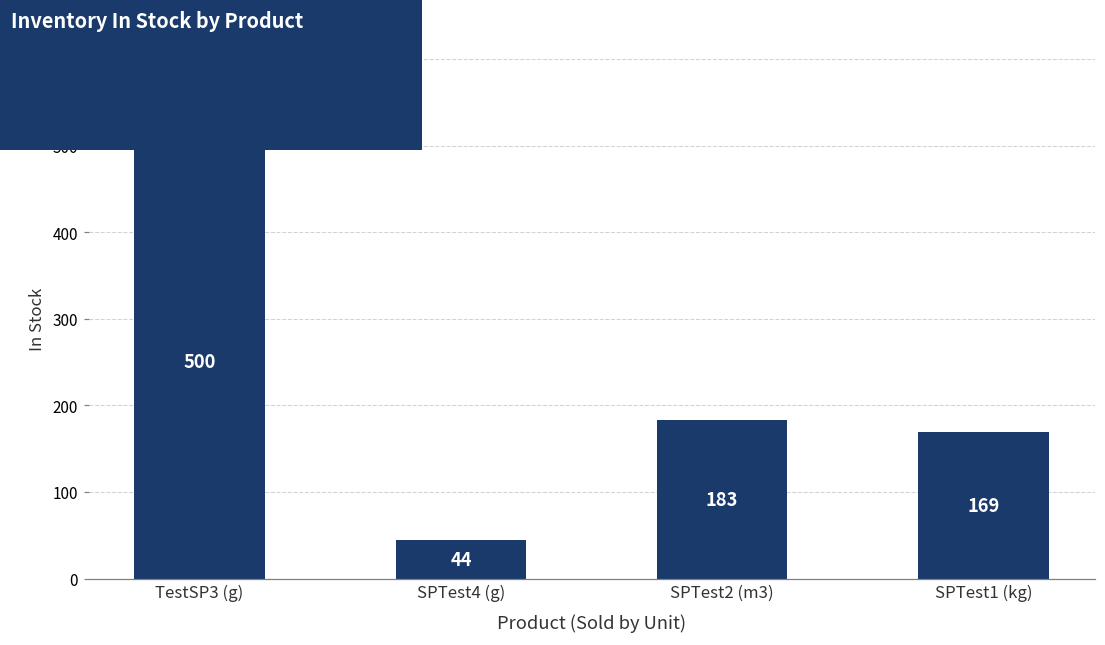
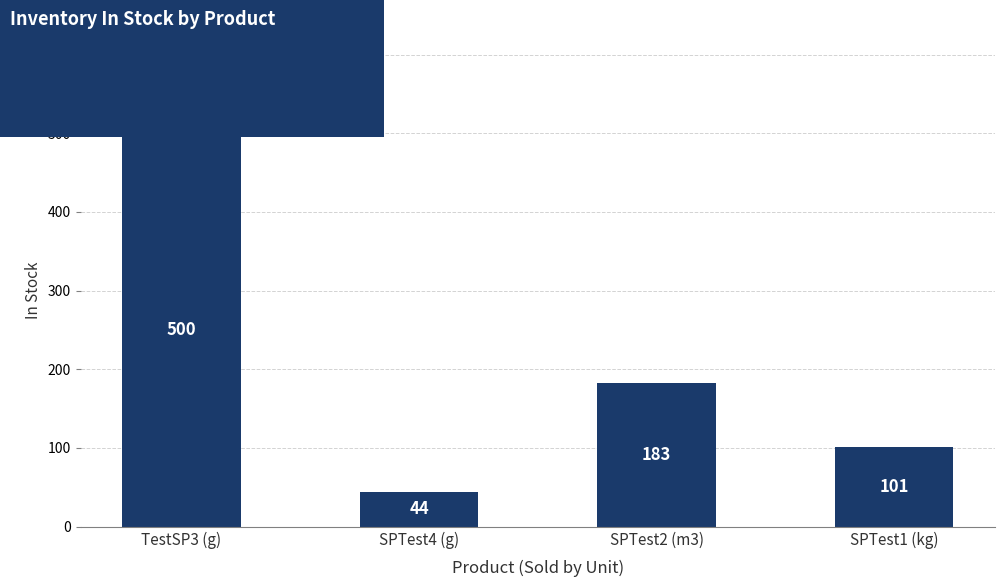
SPTest1 (kg): 169 -> 101
